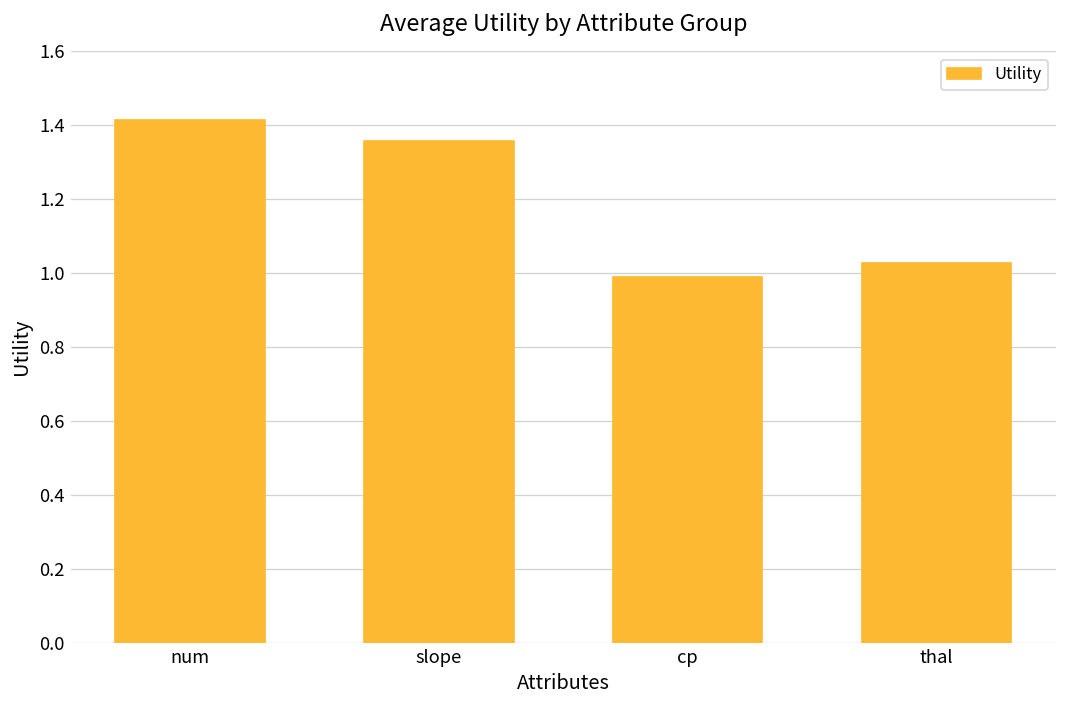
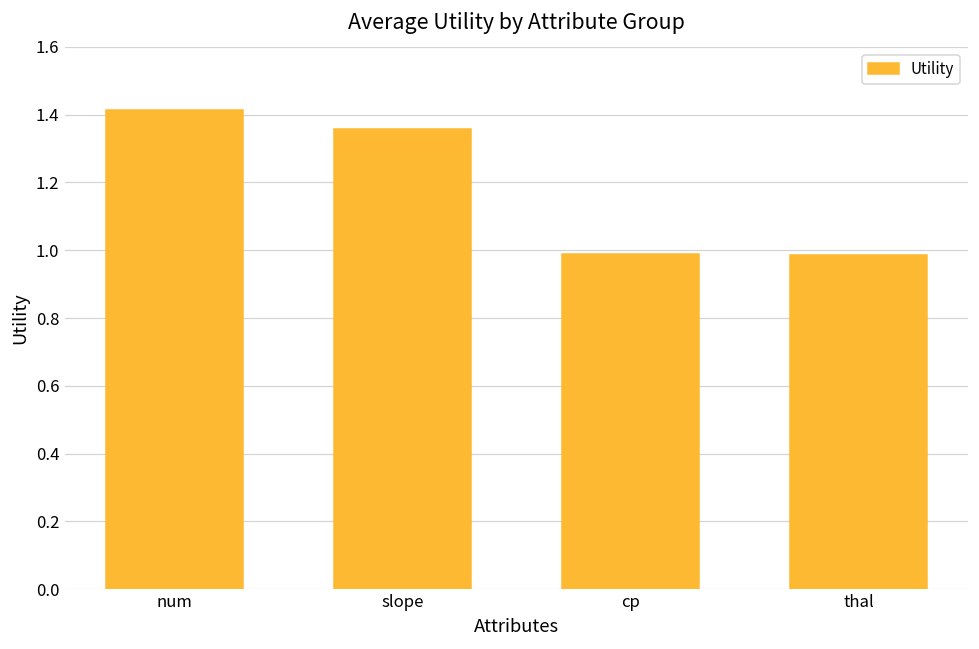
thal: 1.03 -> 0.99
